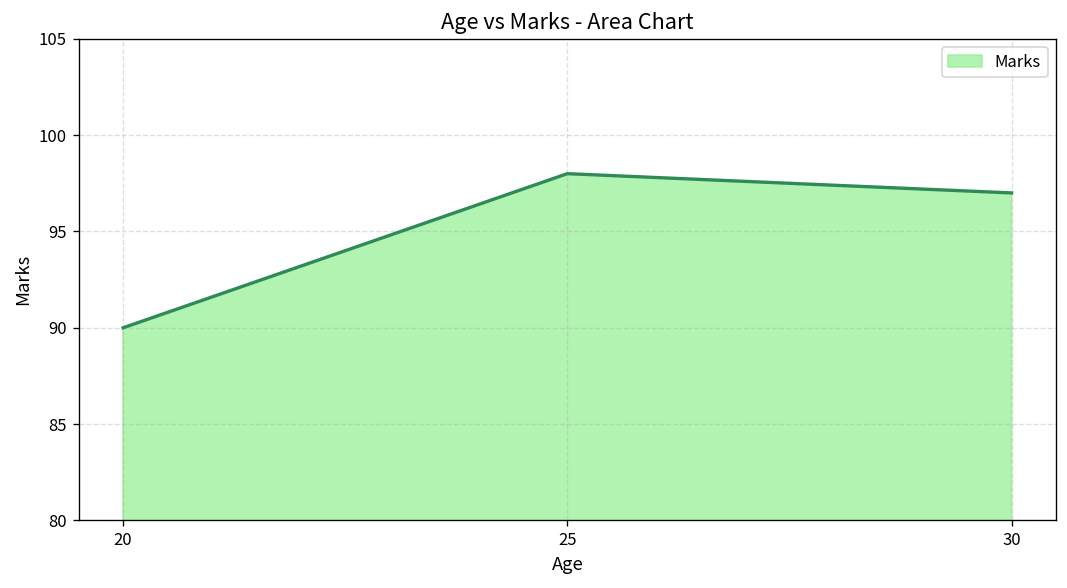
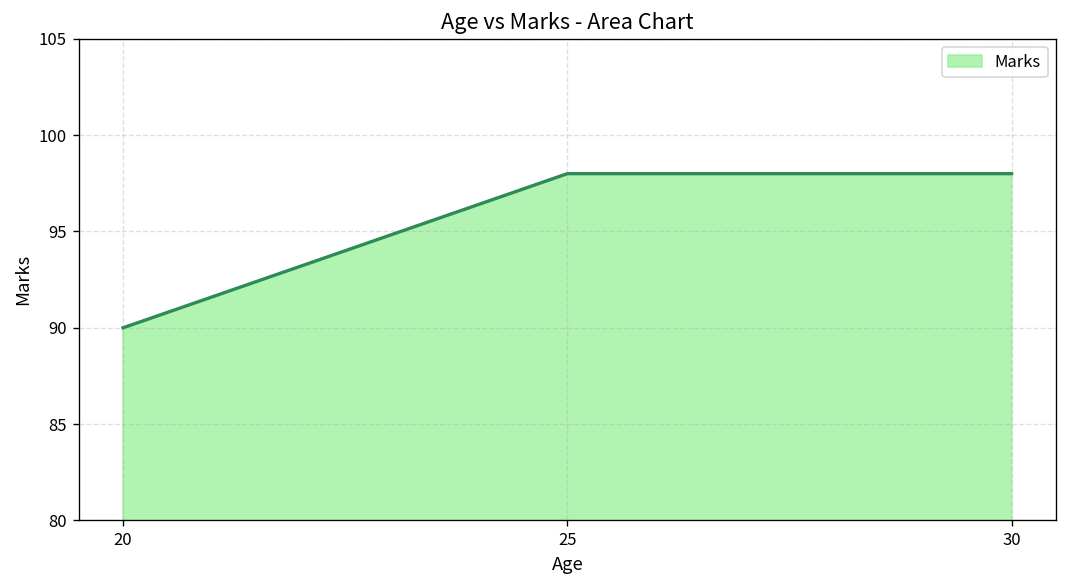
30: 97 -> 98
